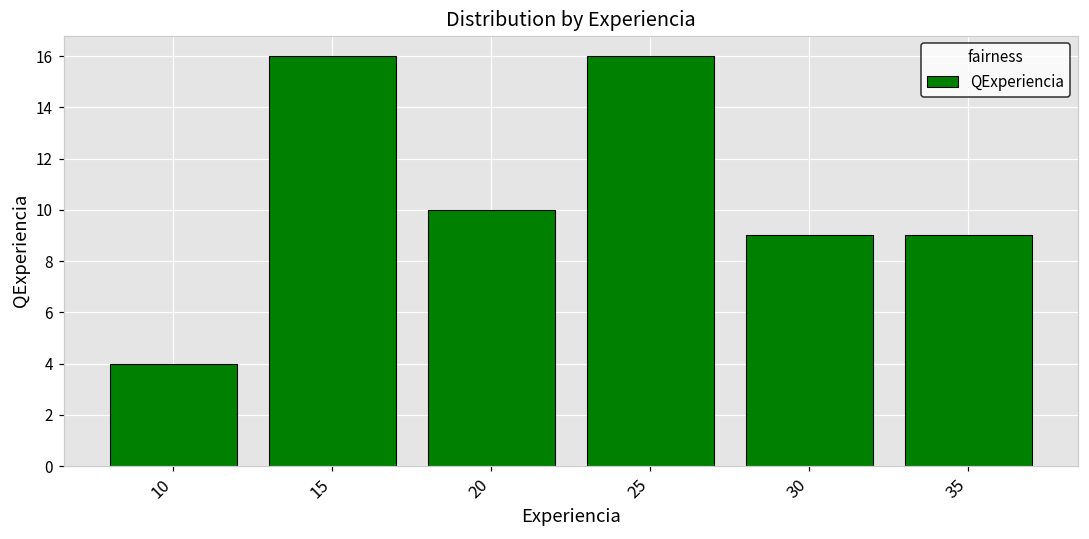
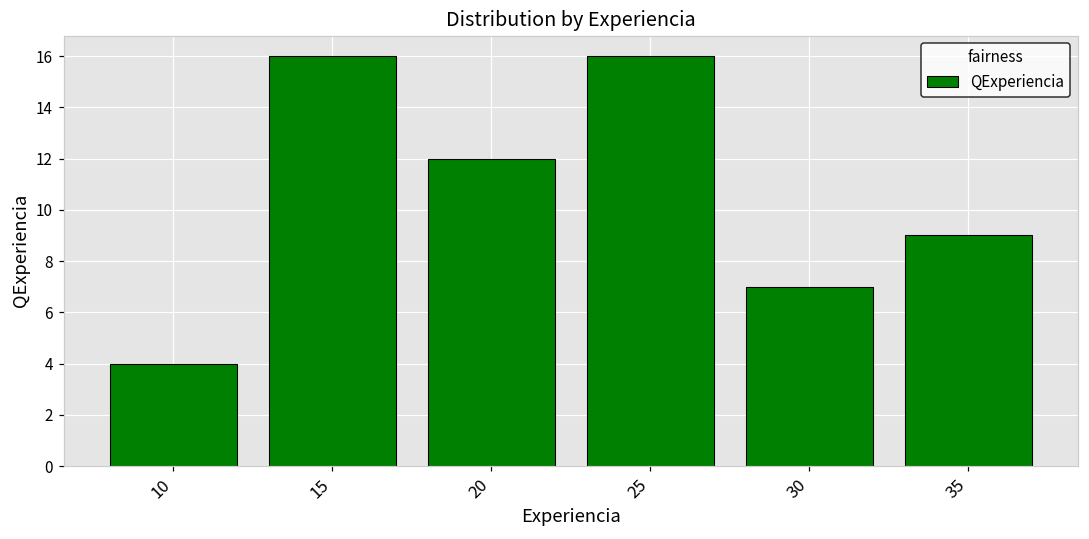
20: 10 -> 12
30: 9 -> 7
